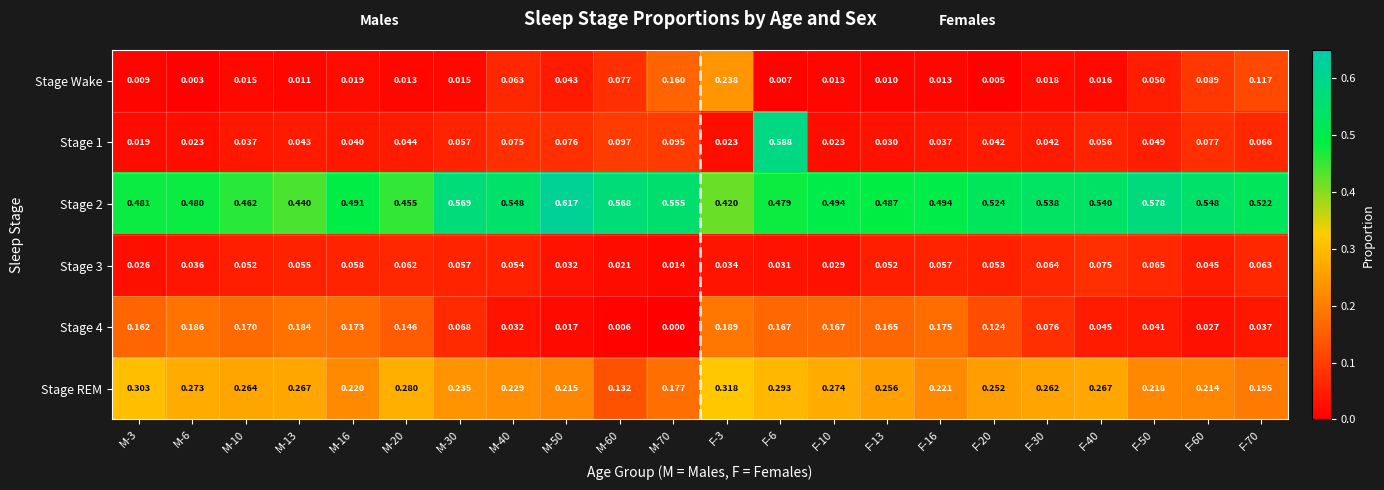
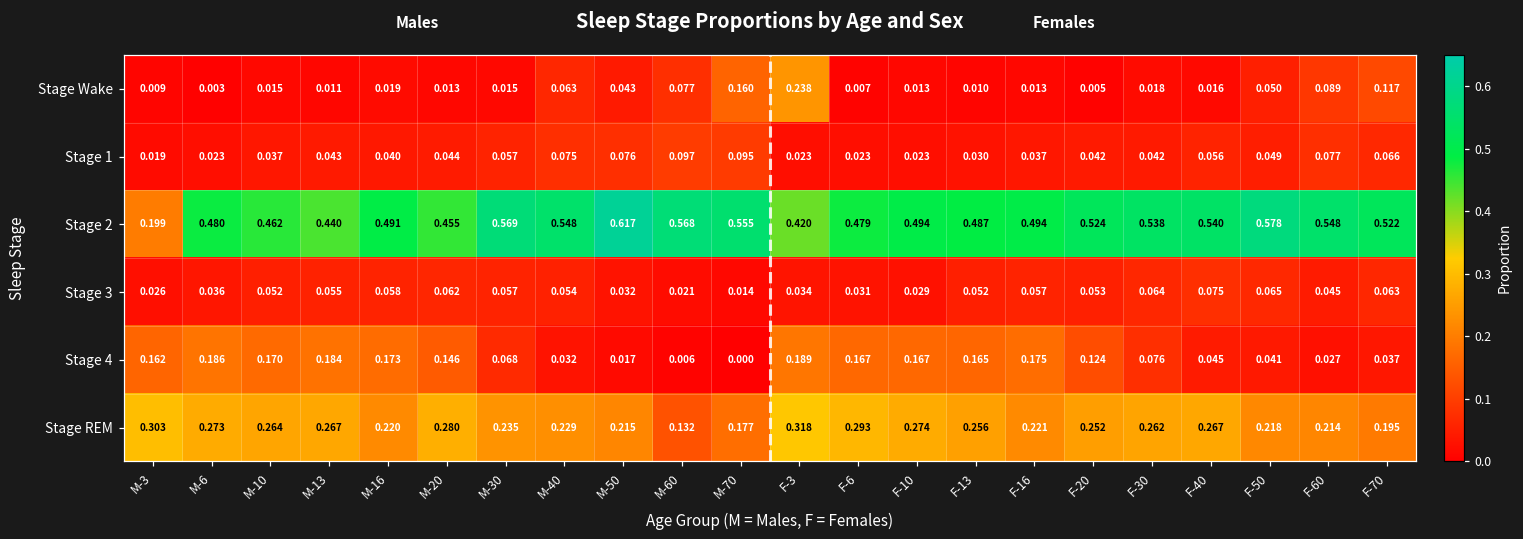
Stage 1, F-6: 0.588 -> 0.023
Stage 2, M-3: 0.481 -> 0.199
